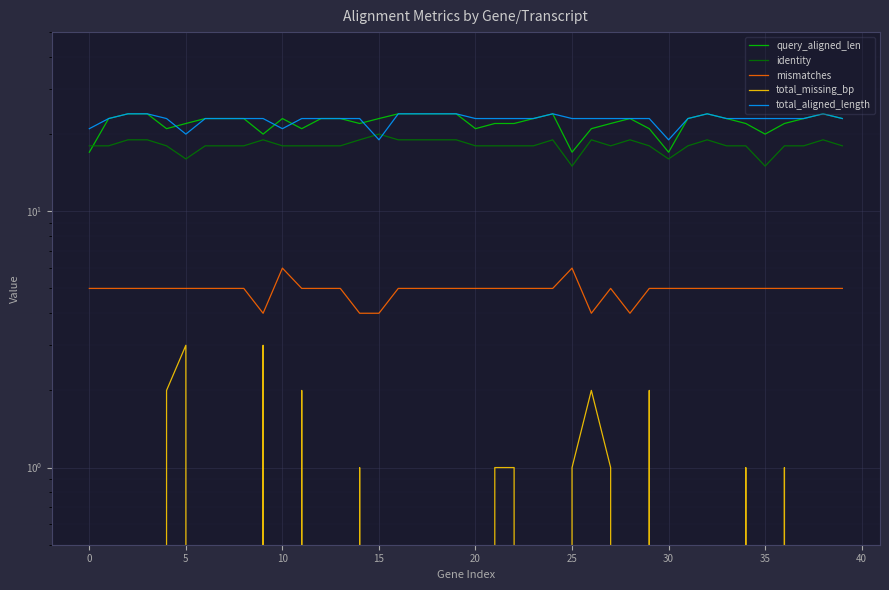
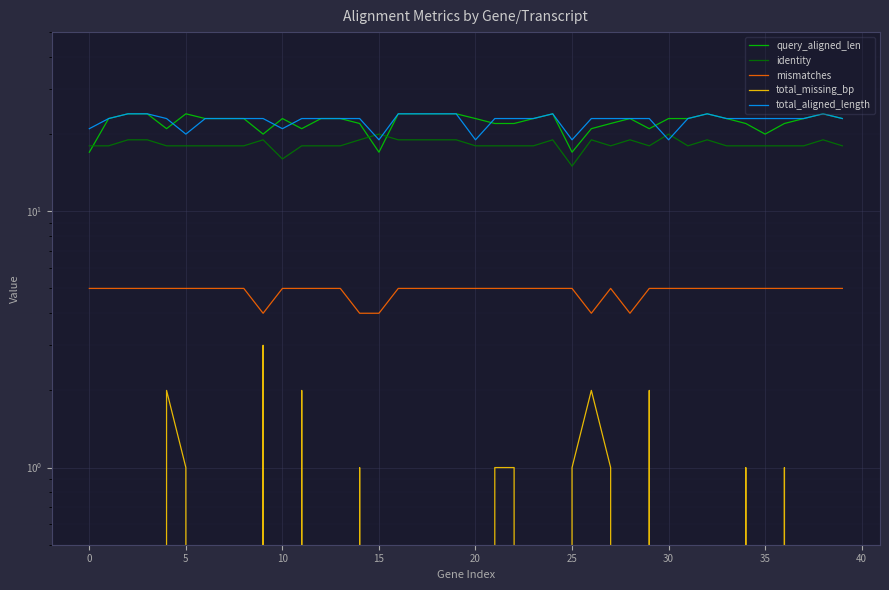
query_aligned_len, 5: 22 -> 24
identity, 5: 16 -> 18
total_missing_bp, 5: 3 -> 1
identity, 10: 18 -> 16
mismatches, 10: 6 -> 5
query_aligned_len, 15: 23 -> 17
query_aligned_len, 20: 21 -> 23
total_aligned_length, 20: 23 -> 19
mismatches, 25: 6 -> 5
total_aligned_length, 25: 23 -> 19
query_aligned_len, 30: 17 -> 23
identity, 30: 16 -> 20
identity, 35: 15 -> 18
